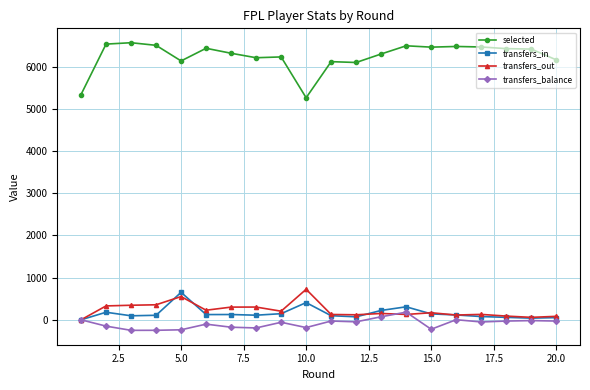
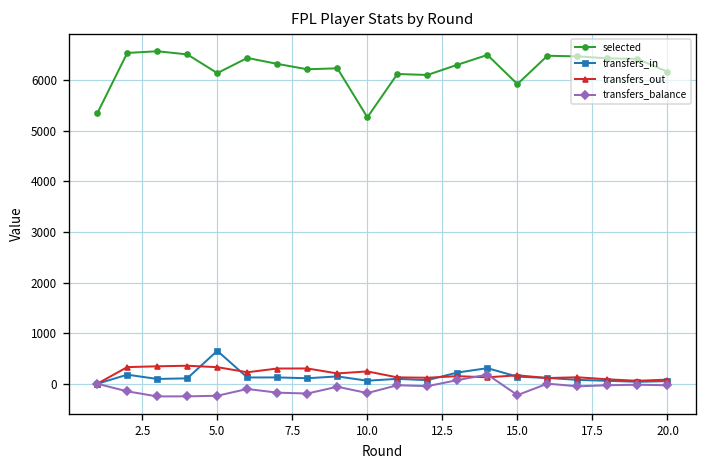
transfers_out, 5.0: 600 -> 300
transfers_in, 10.0: 400 -> 100
transfers_out, 10.0: 700 -> 200
selected, 15.0: 6500 -> 5900
